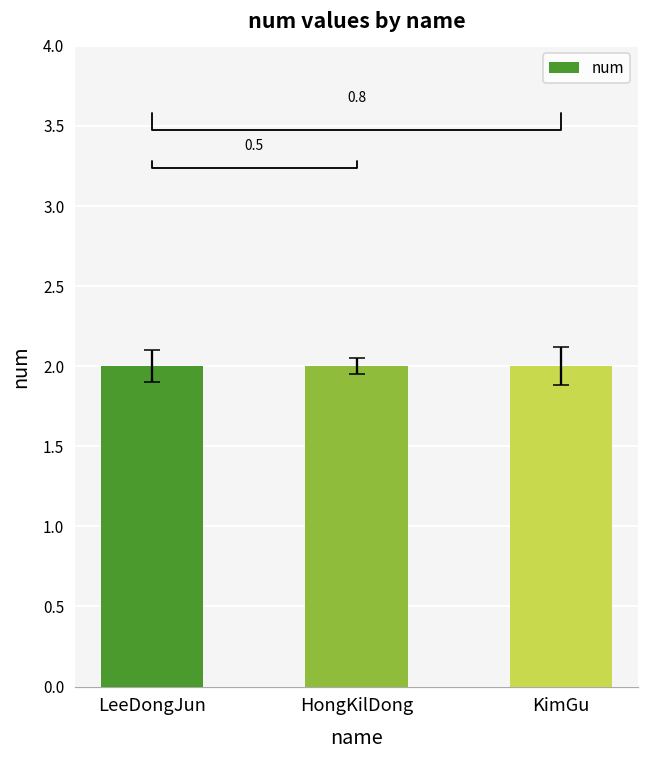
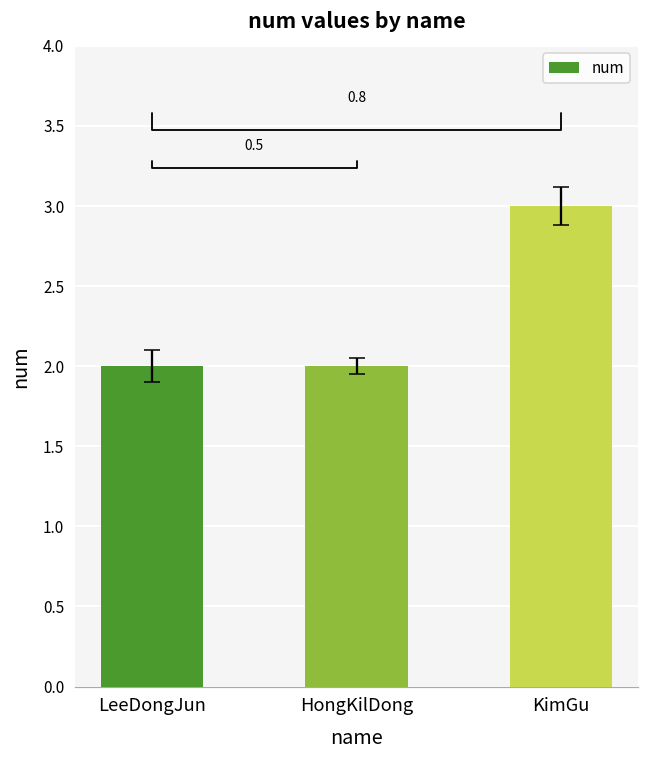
num, KimGu: 2 -> 3
